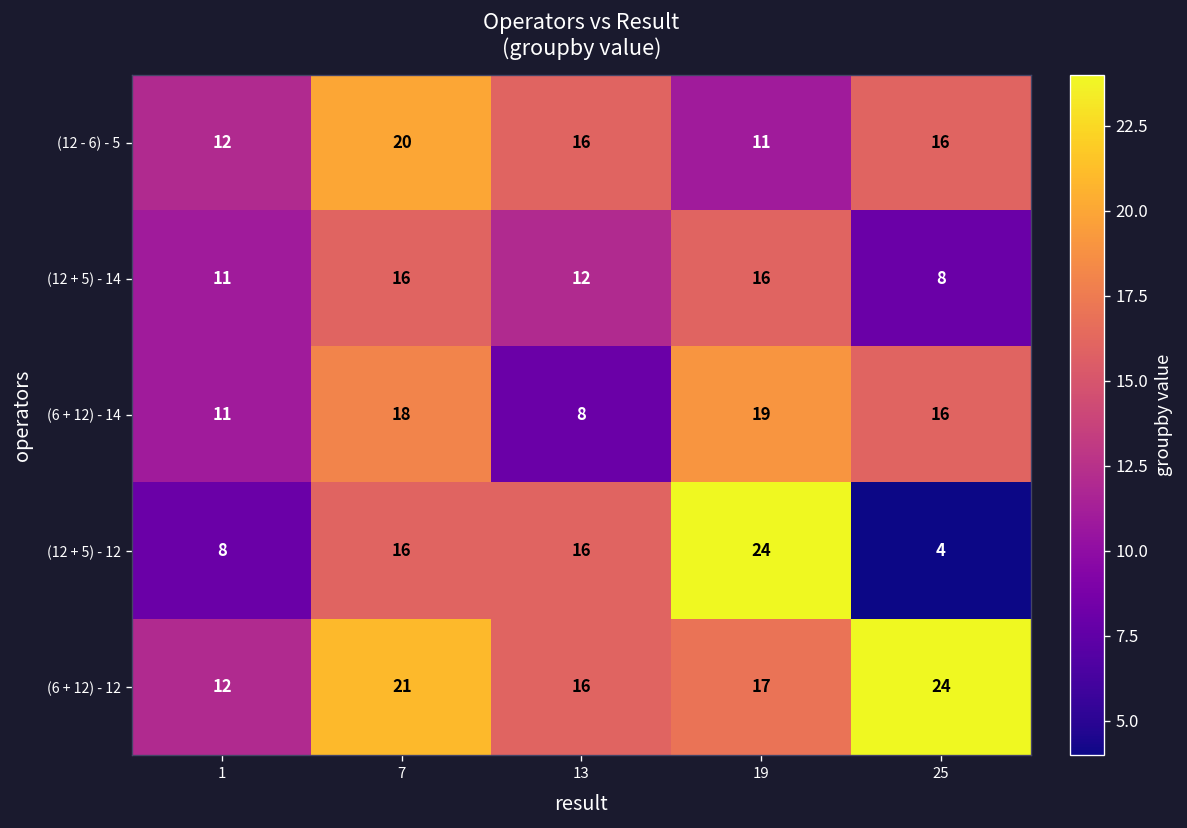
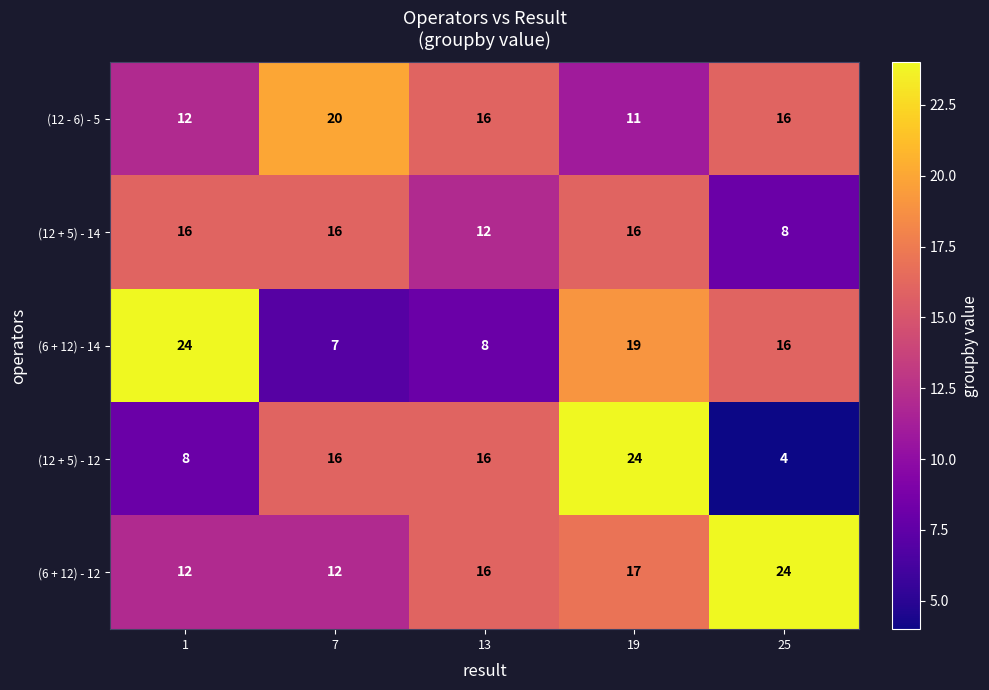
(12 + 5) - 14, 1: 11 -> 16
(6 + 12) - 14, 1: 11 -> 24
(6 + 12) - 14, 7: 18 -> 7
(6 + 12) - 12, 7: 21 -> 12
